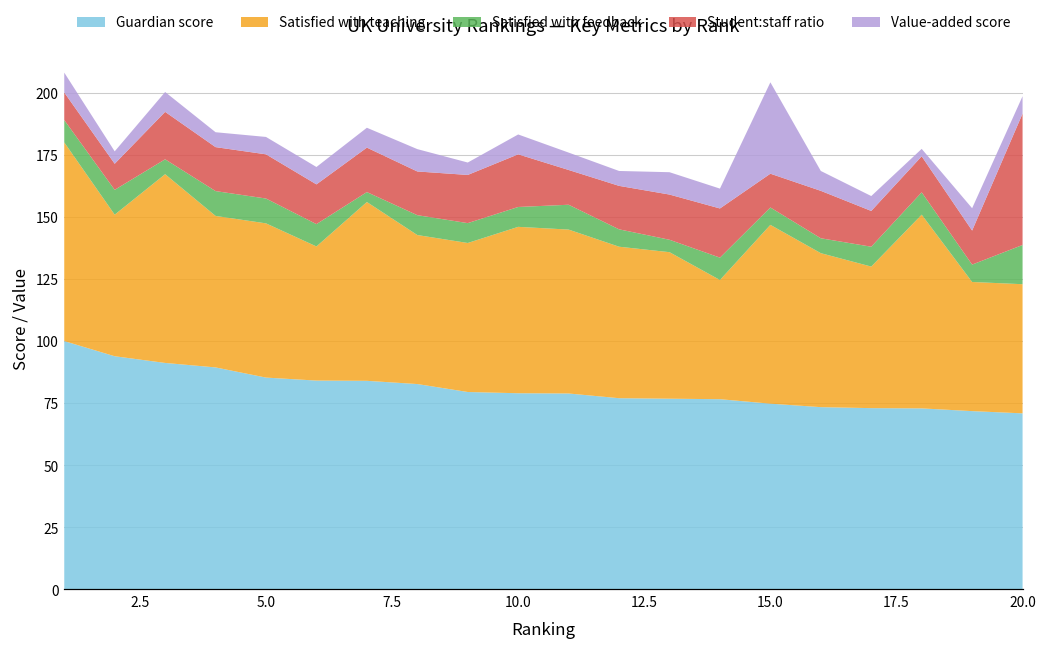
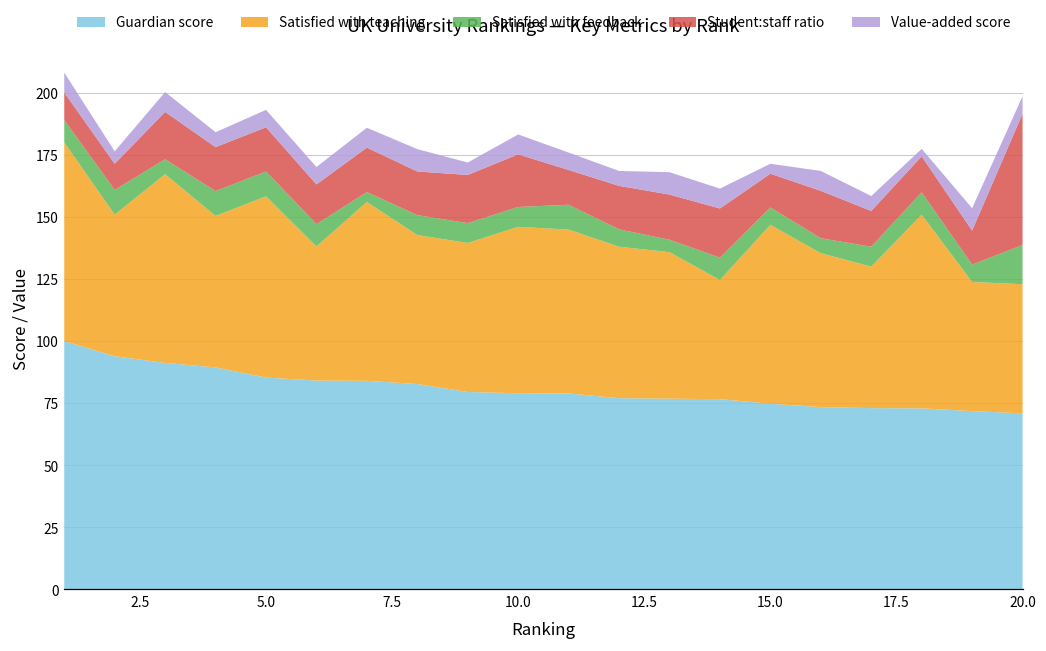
Satisfied with teaching, 5.0: 62 -> 73
Value-added score, 15.0: 37 -> 4
